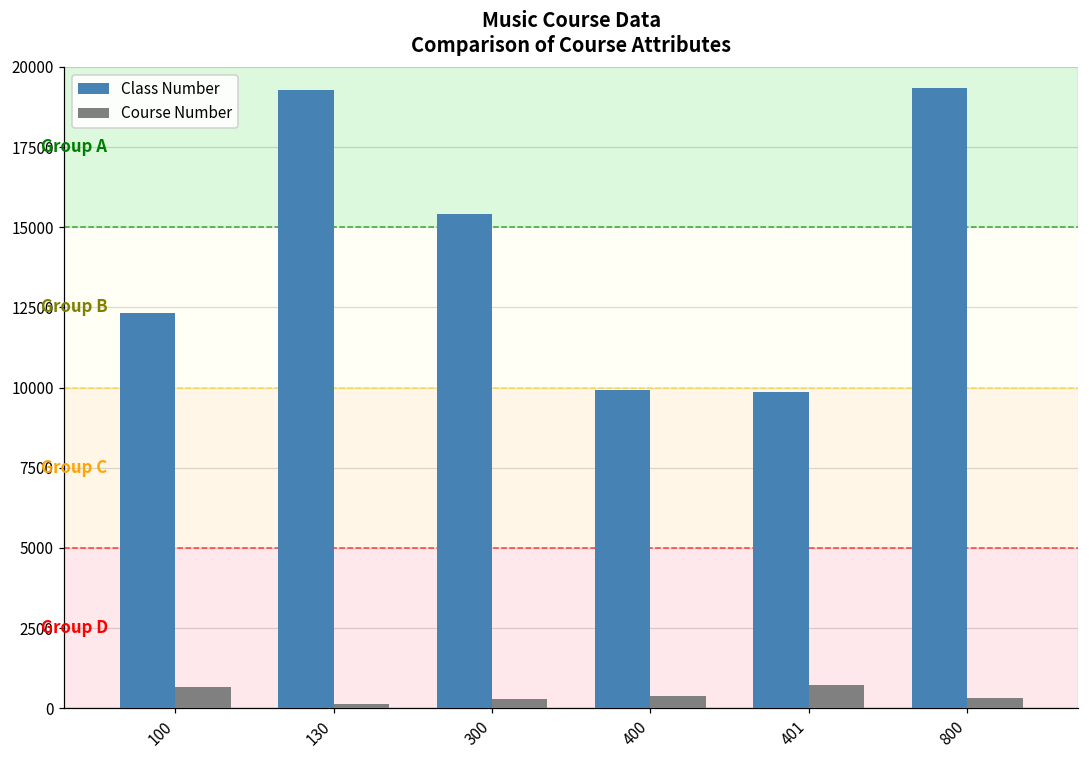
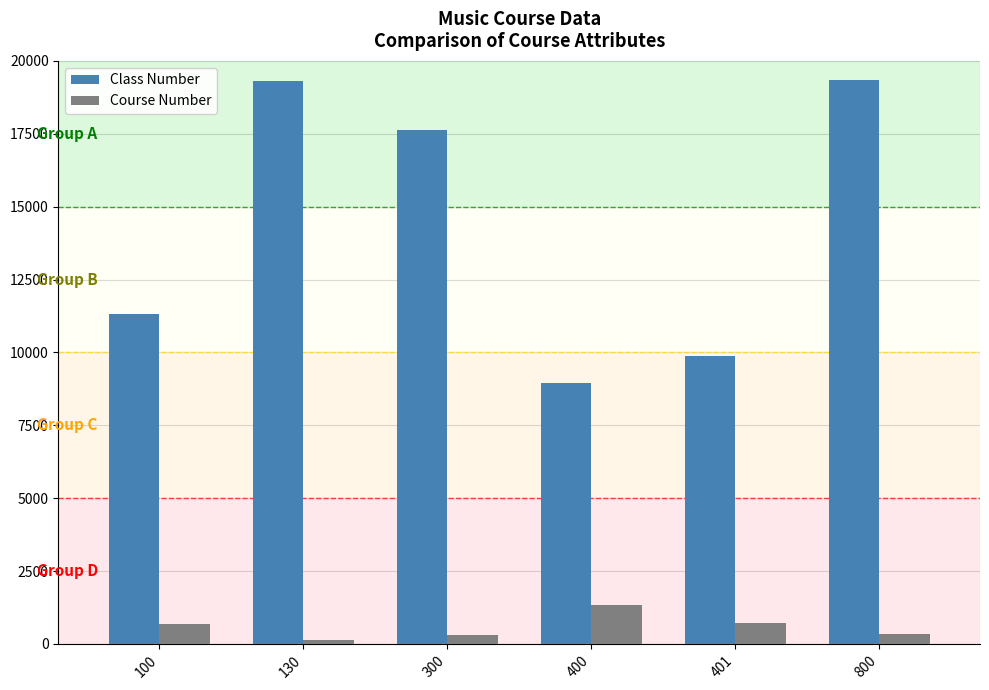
Class Number, 100: 12300 -> 11300
Class Number, 300: 15400 -> 17600
Class Number, 400: 9900 -> 9000
Course Number, 400: 400 -> 1300
